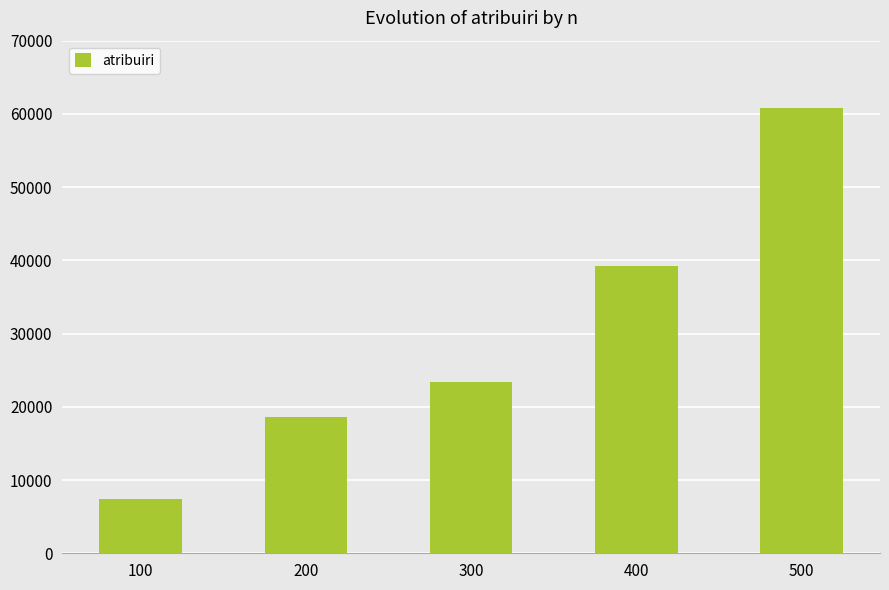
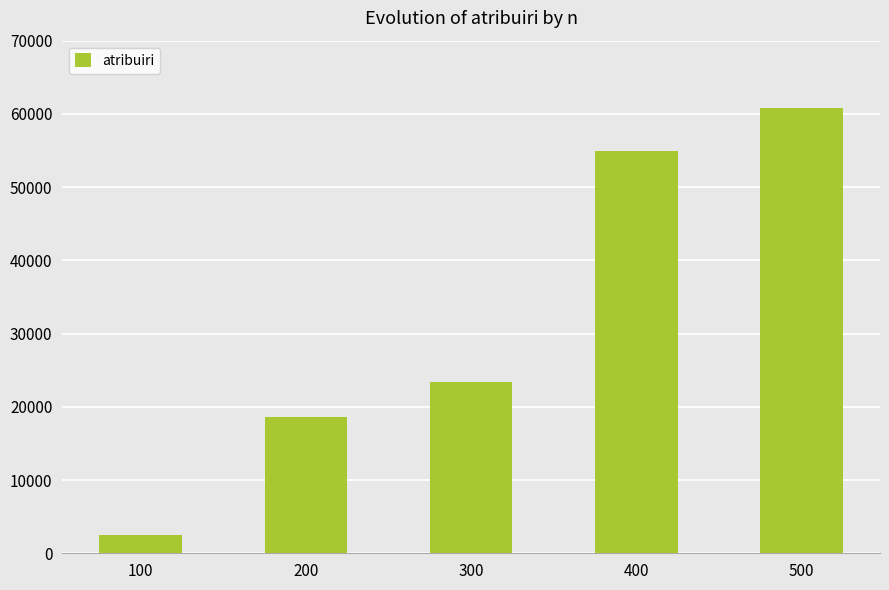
100: 7000 -> 3000
400: 39000 -> 55000
